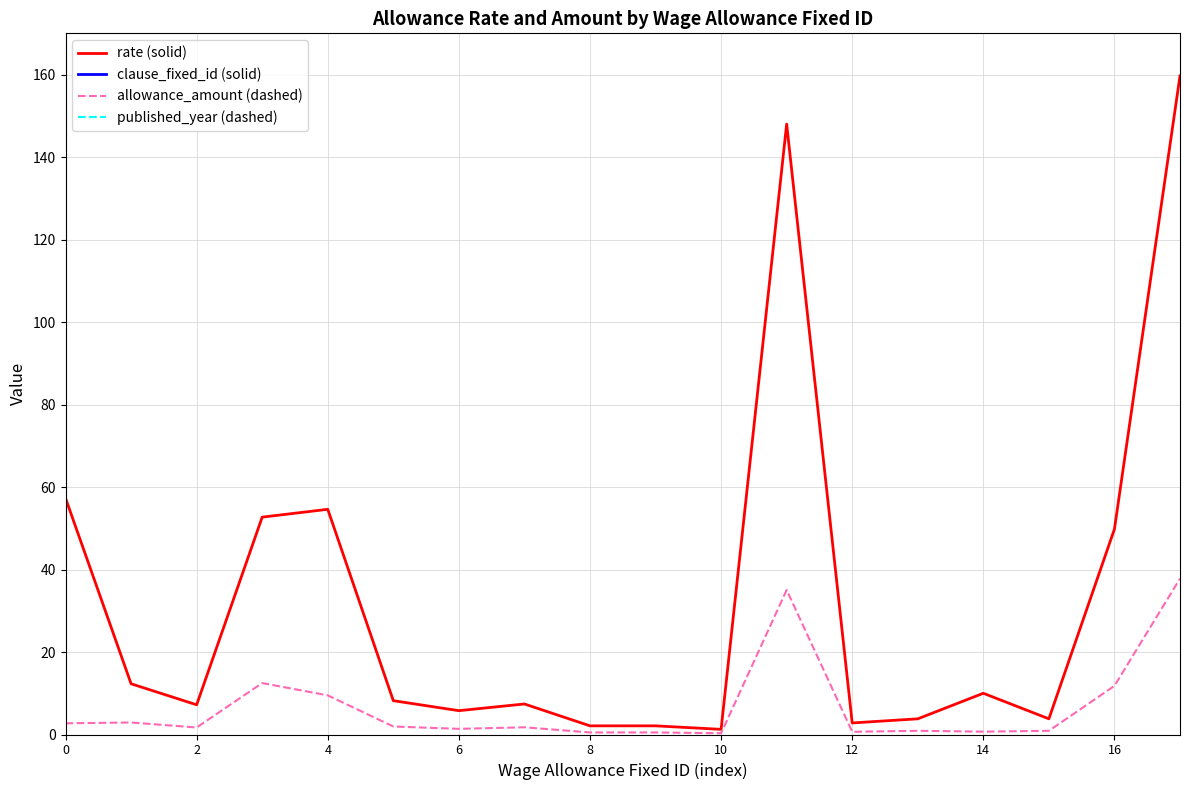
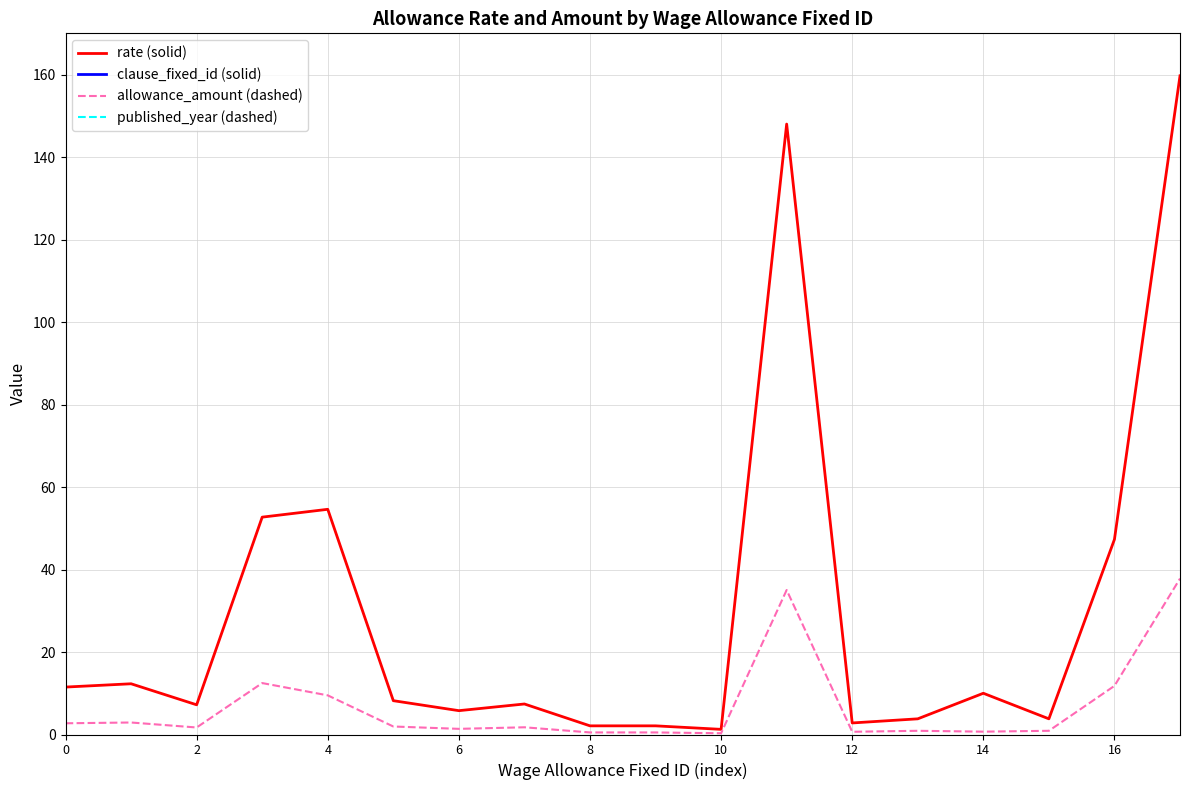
rate (solid), 0: 57 -> 12
rate (solid), 16: 50 -> 47
